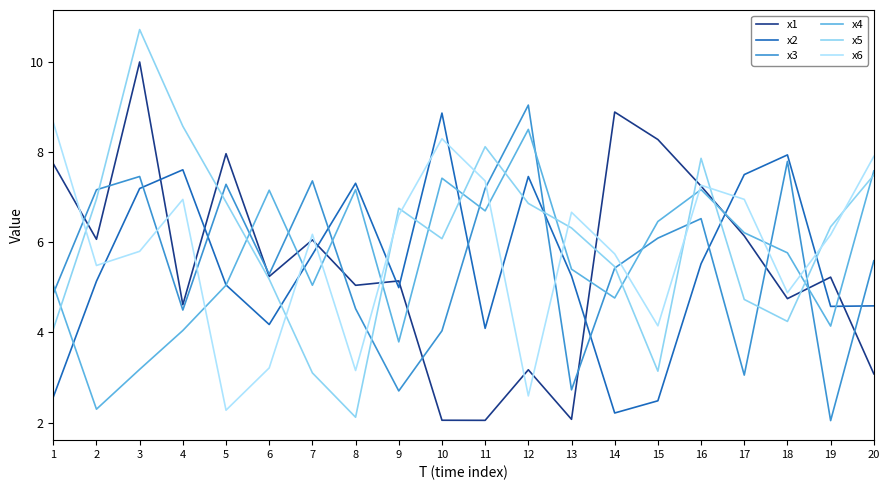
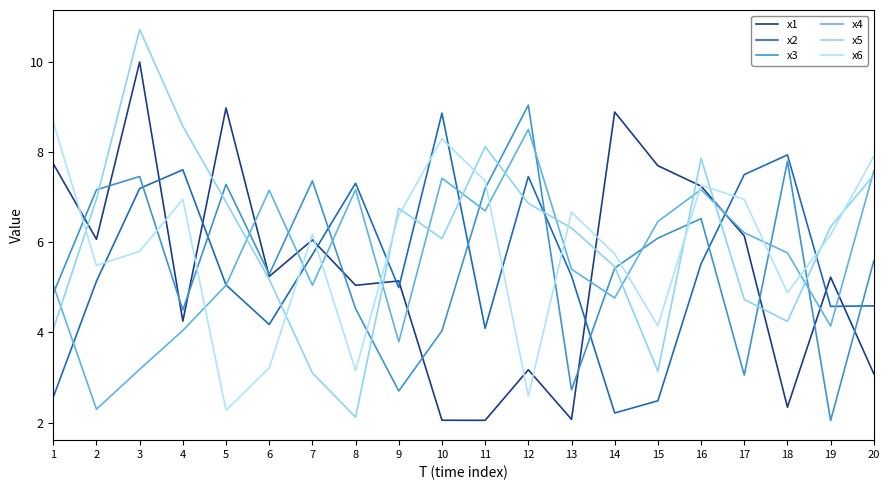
x1, 4: 4.6 -> 4.3
x1, 5: 8.0 -> 9.0
x1, 15: 8.3 -> 7.7
x1, 18: 4.7 -> 2.3
